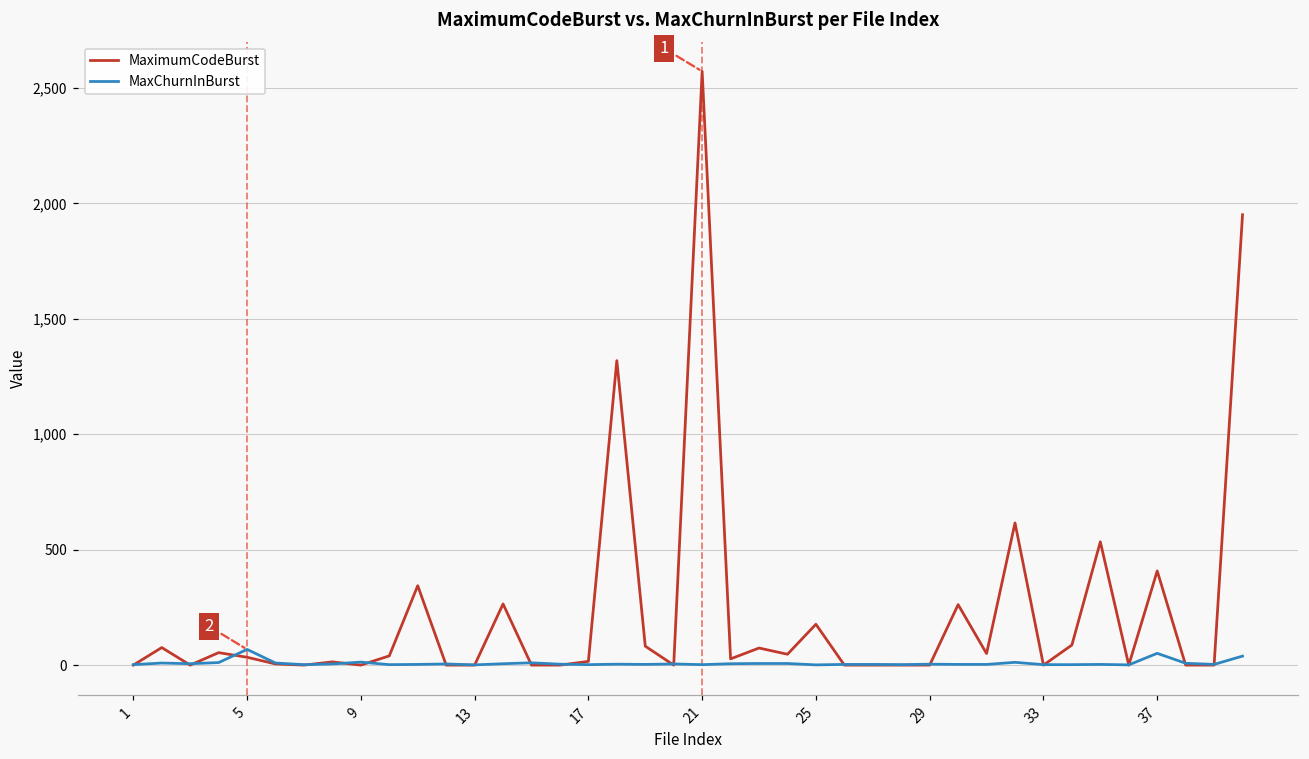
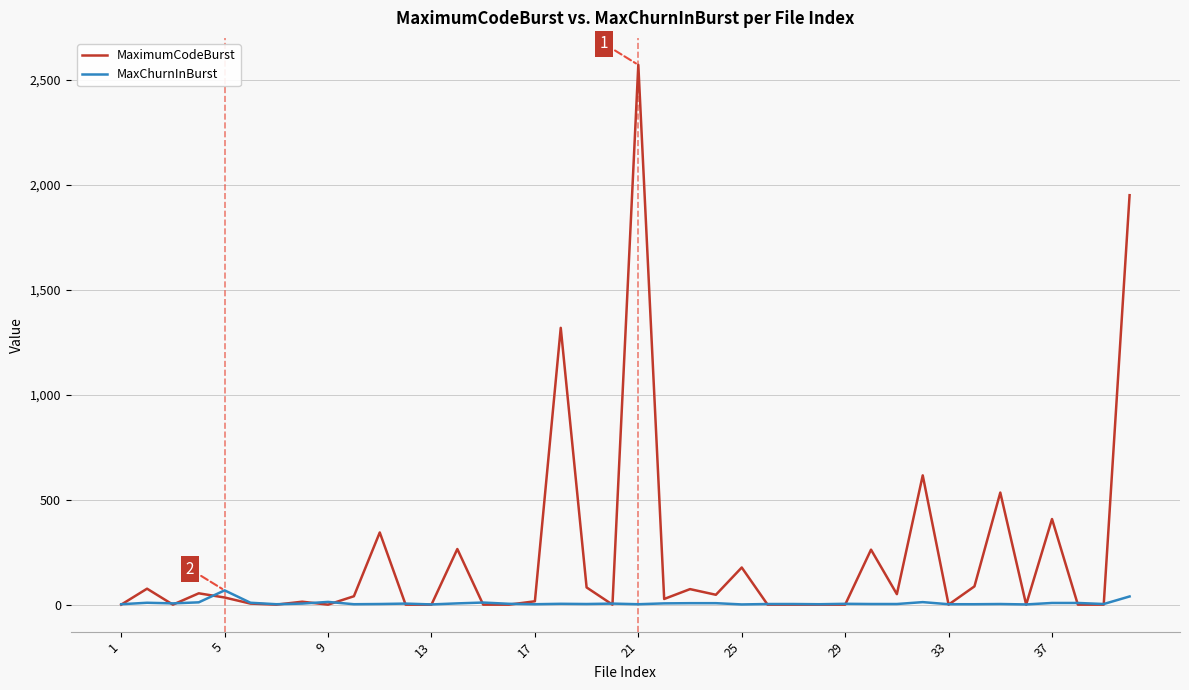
MaxChurnInBurst, 37: 50 -> 10
